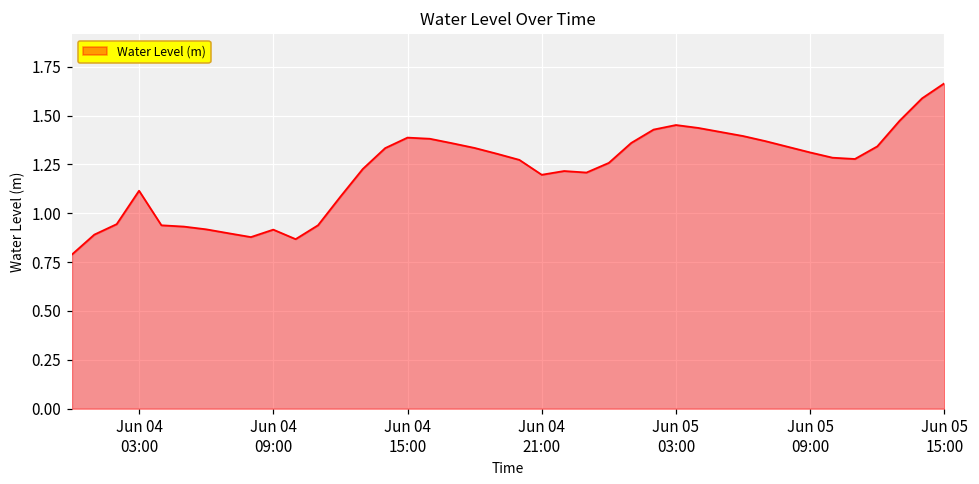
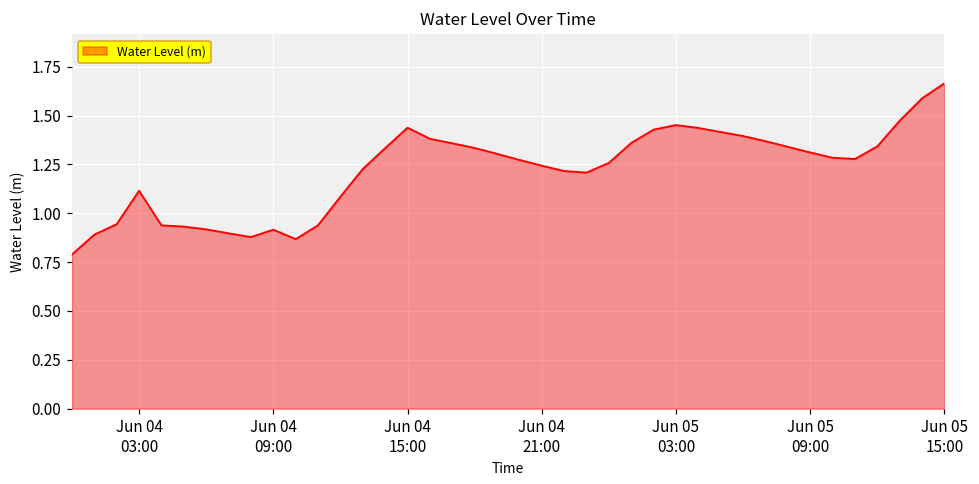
Jun 04 15:00: 1.39 -> 1.44
Jun 04 21:00: 1.20 -> 1.24
